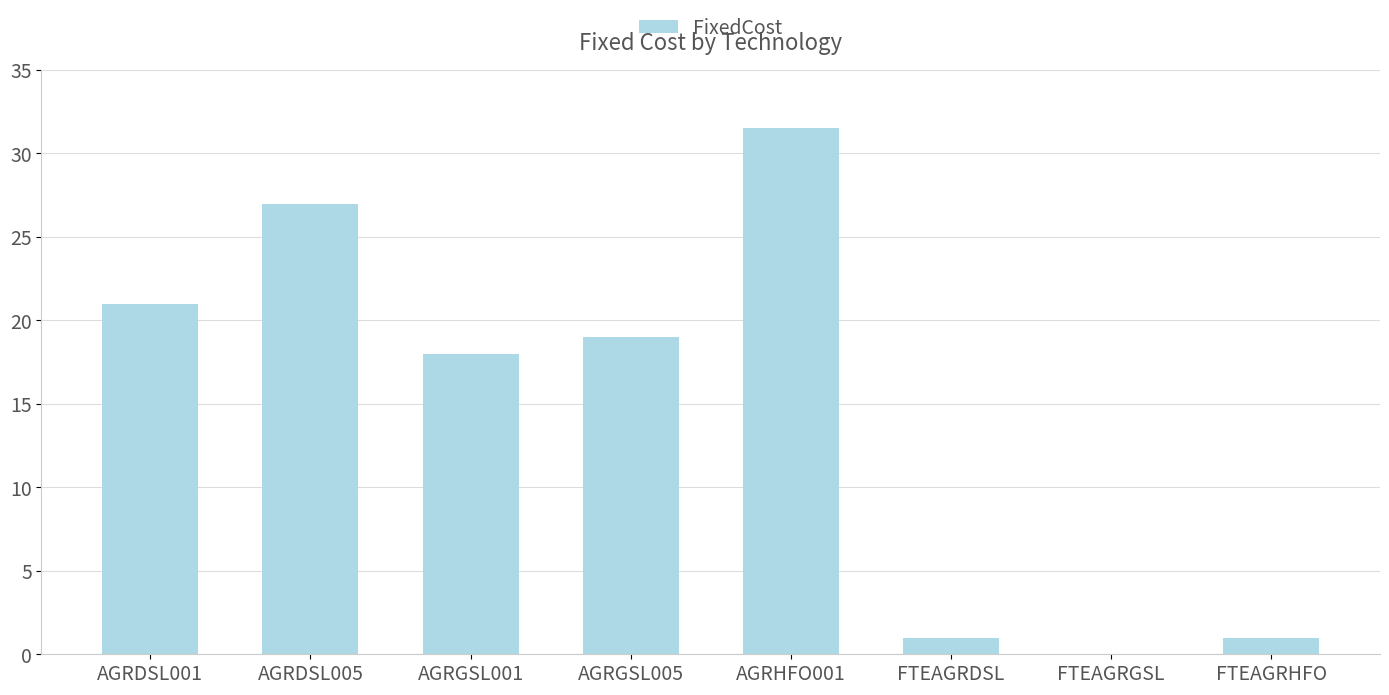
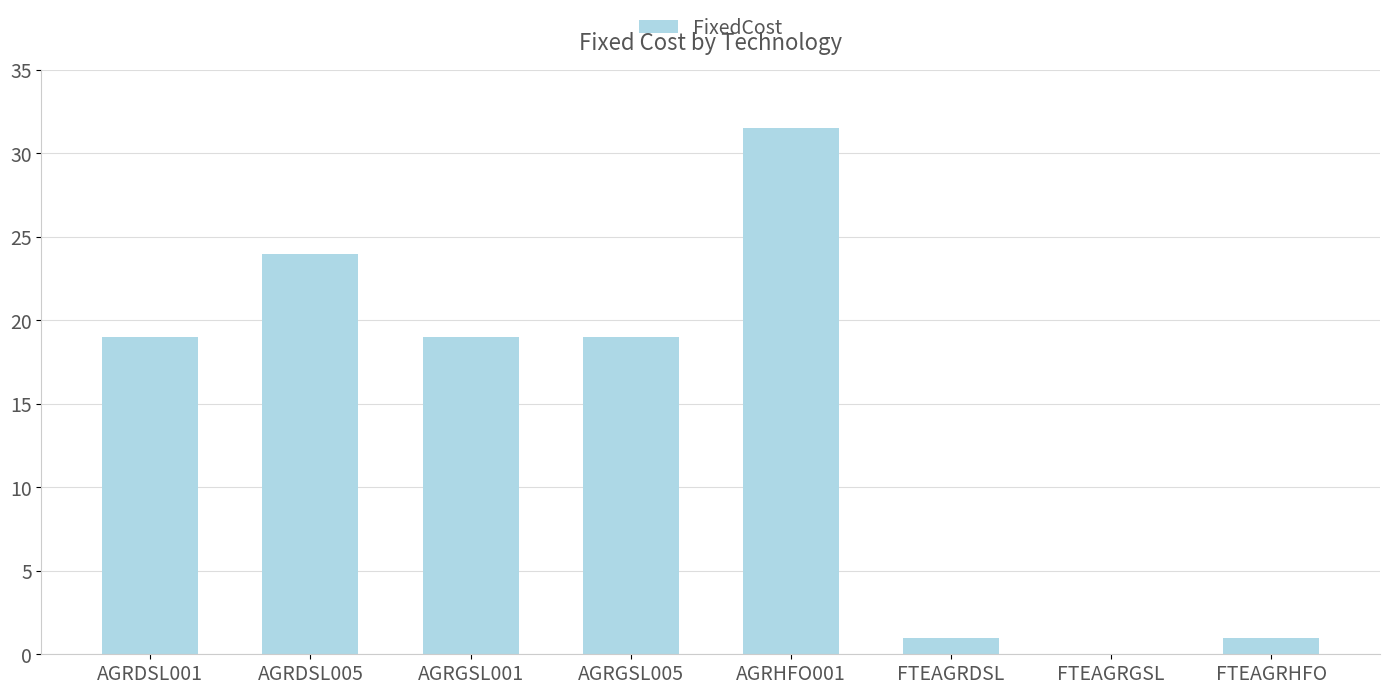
AGRDSL001: 21 -> 19
AGRDSL005: 27 -> 24
AGRGSL001: 18 -> 19
